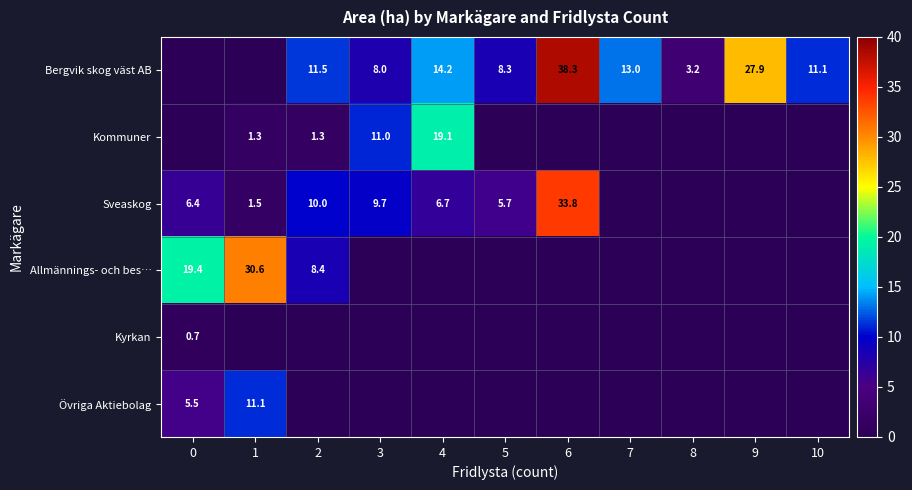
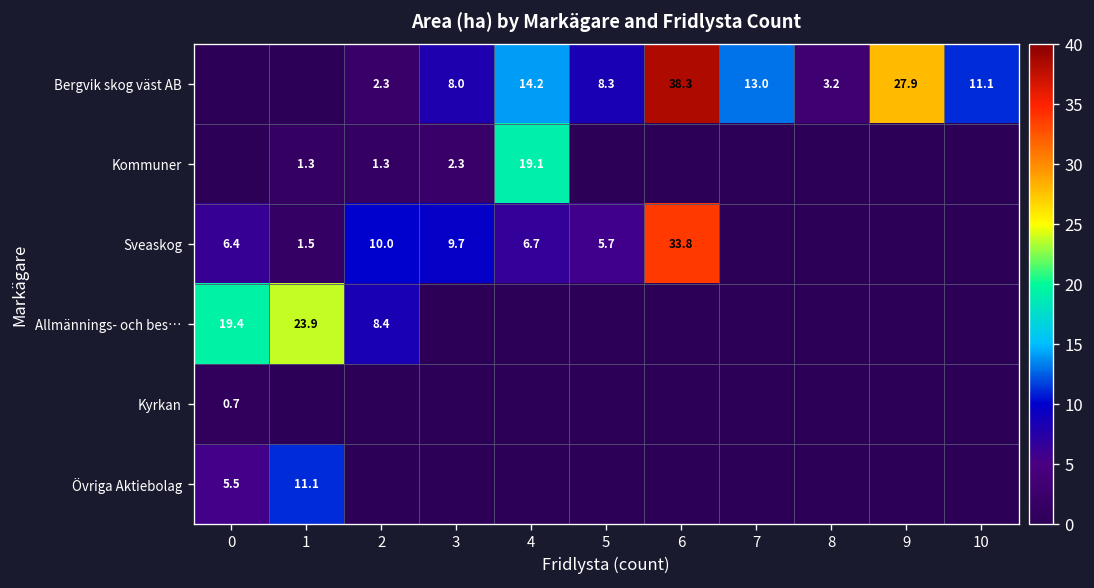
Bergvik skog väst AB, 2: 11.5 -> 2.3
Kommuner, 3: 11.0 -> 2.3
Allmännings- och bes…, 1: 30.6 -> 23.9
